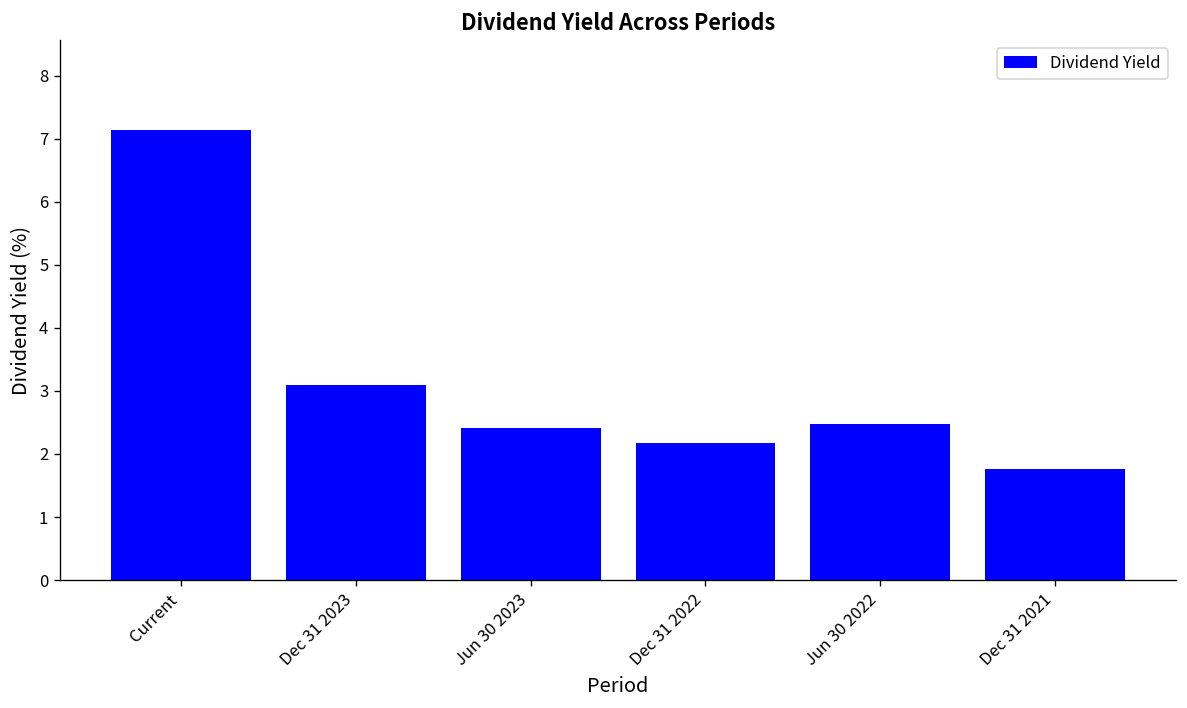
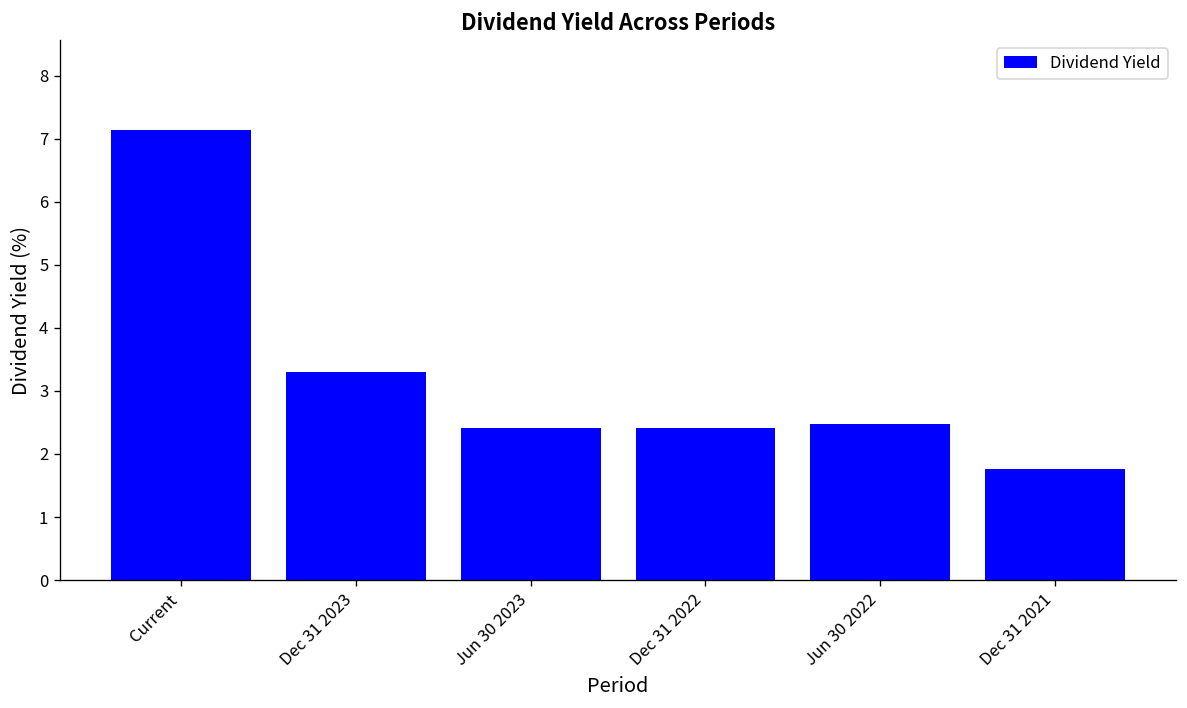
Dec 31 2023: 3.1 -> 3.3
Dec 31 2022: 2.2 -> 2.4
